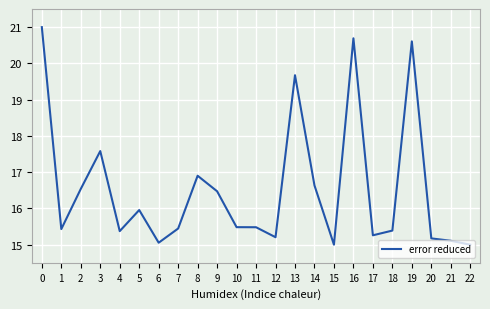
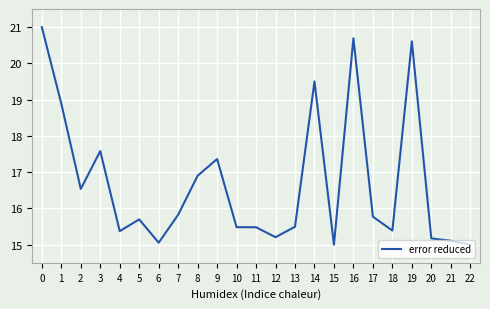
1: 15.4 -> 18.9
5: 16.0 -> 15.7
7: 15.4 -> 15.8
9: 16.5 -> 17.4
13: 19.7 -> 15.5
14: 16.6 -> 19.5
17: 15.3 -> 15.8
